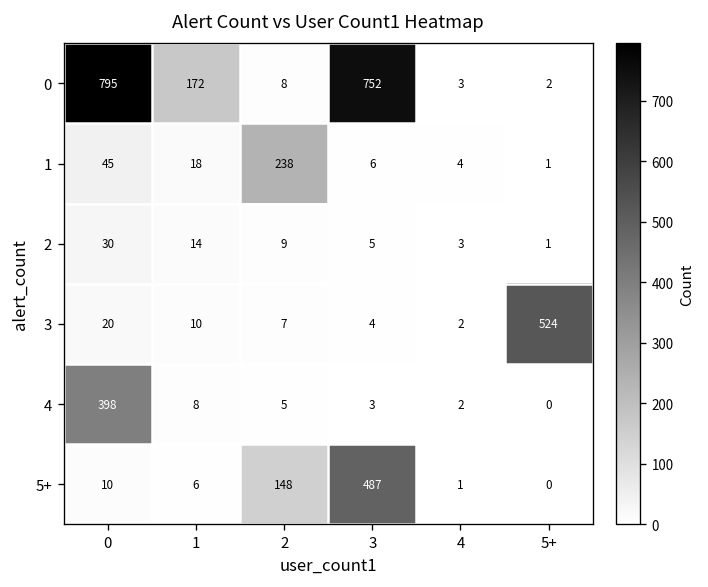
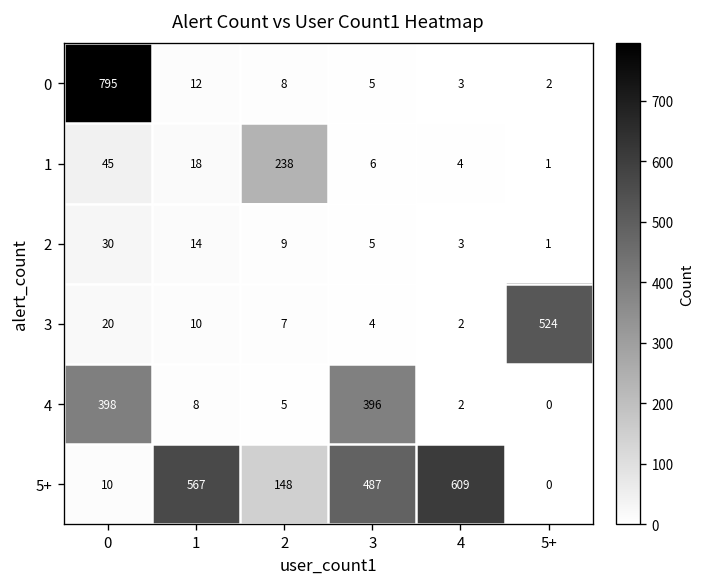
0, 1: 172 -> 12
0, 3: 752 -> 5
4, 3: 3 -> 396
5+, 1: 6 -> 567
5+, 4: 1 -> 609
